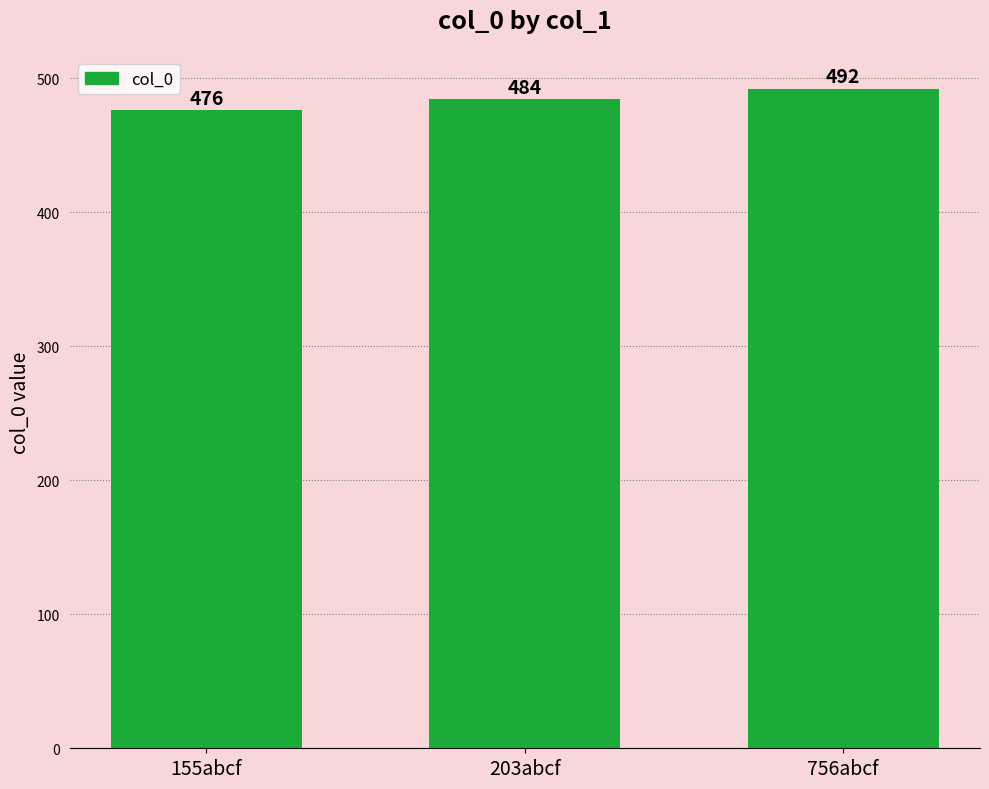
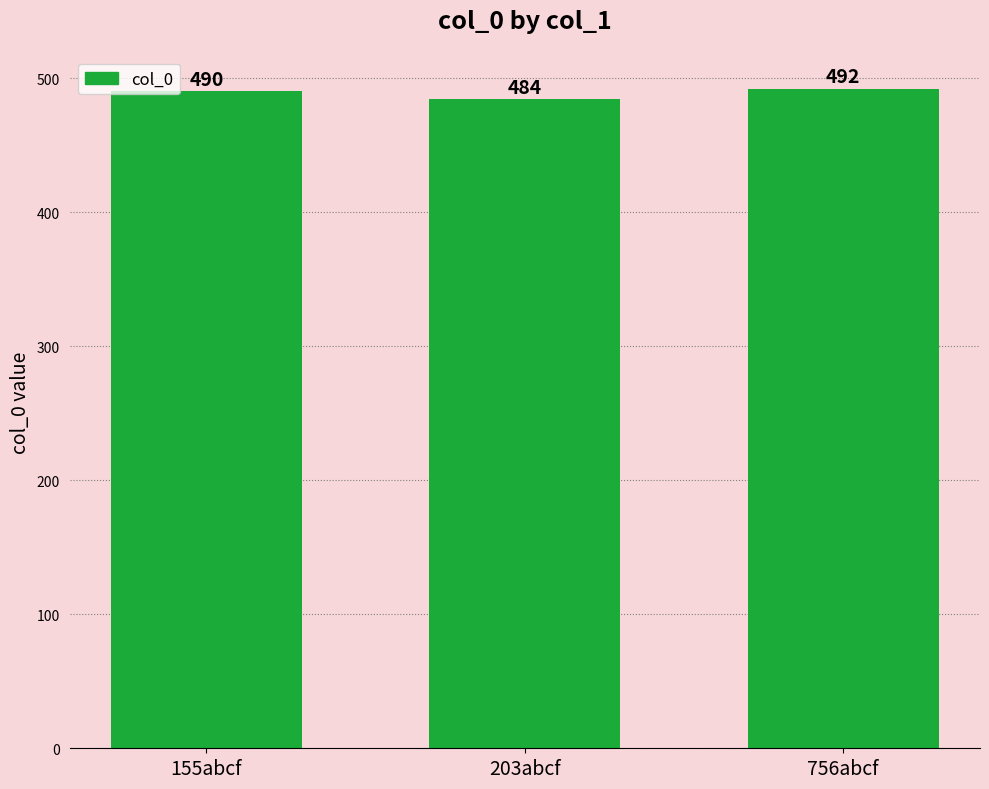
155abcf: 476 -> 490
